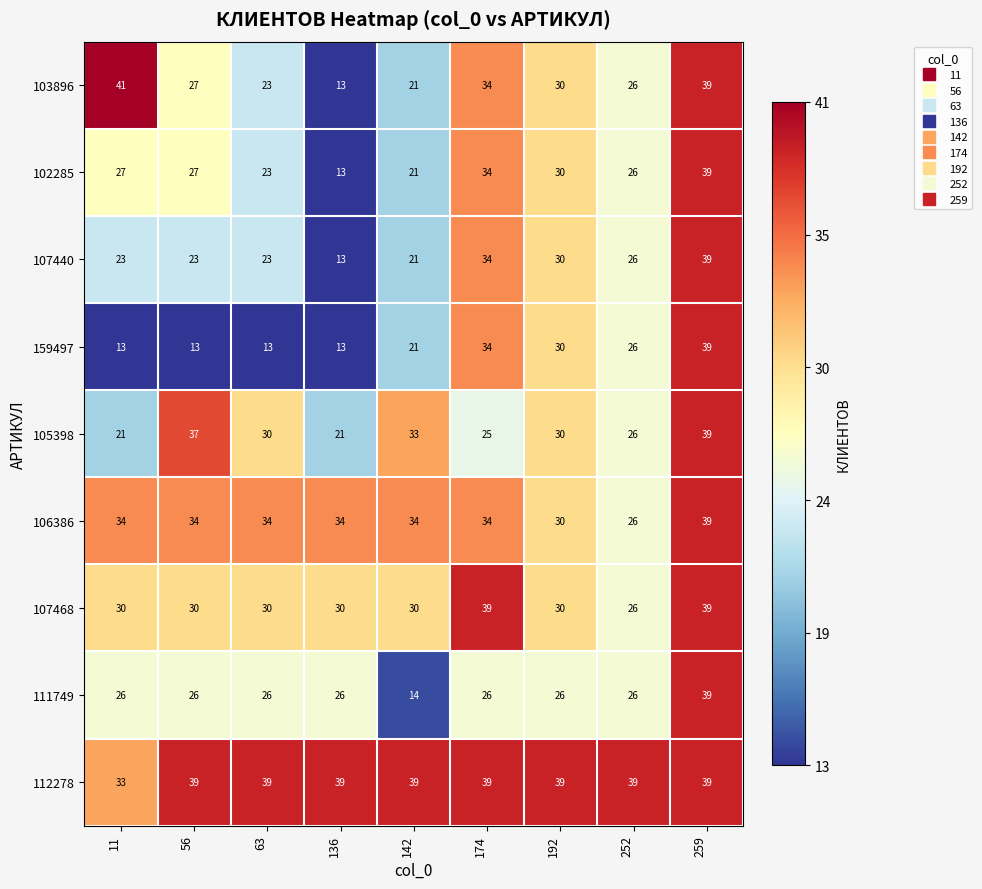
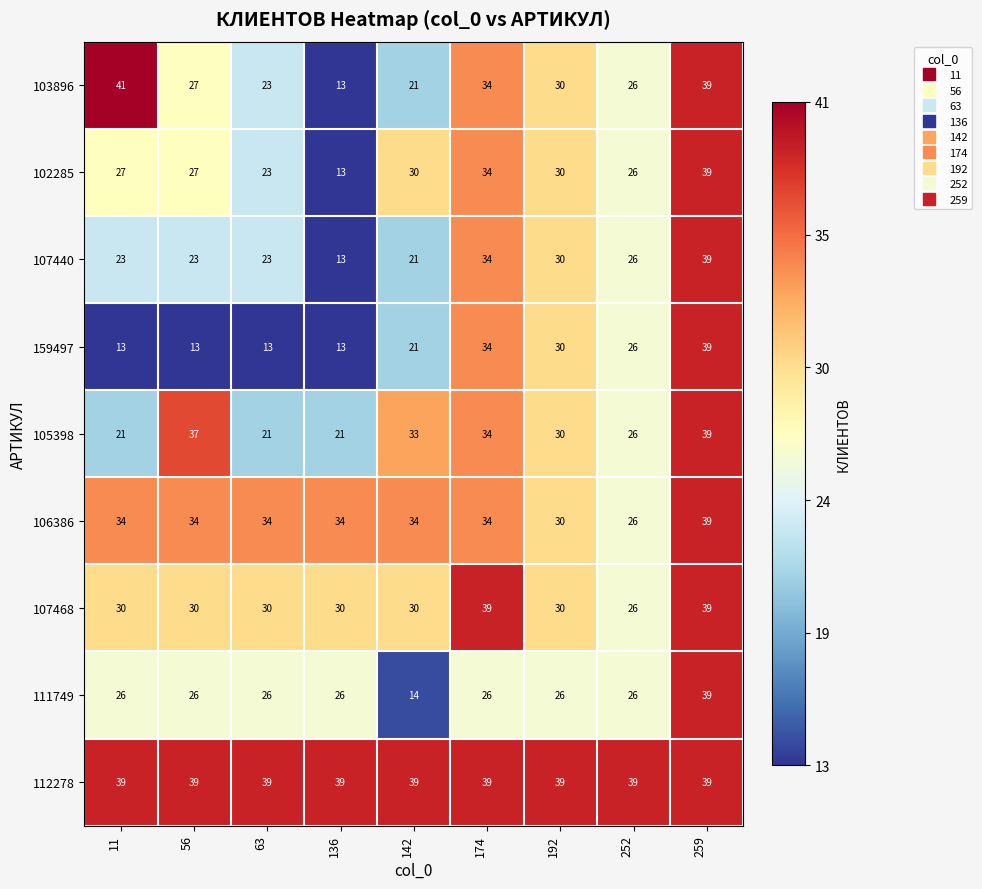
102285, 142: 21 -> 30
105398, 63: 30 -> 21
105398, 174: 25 -> 34
112278, 11: 33 -> 39
